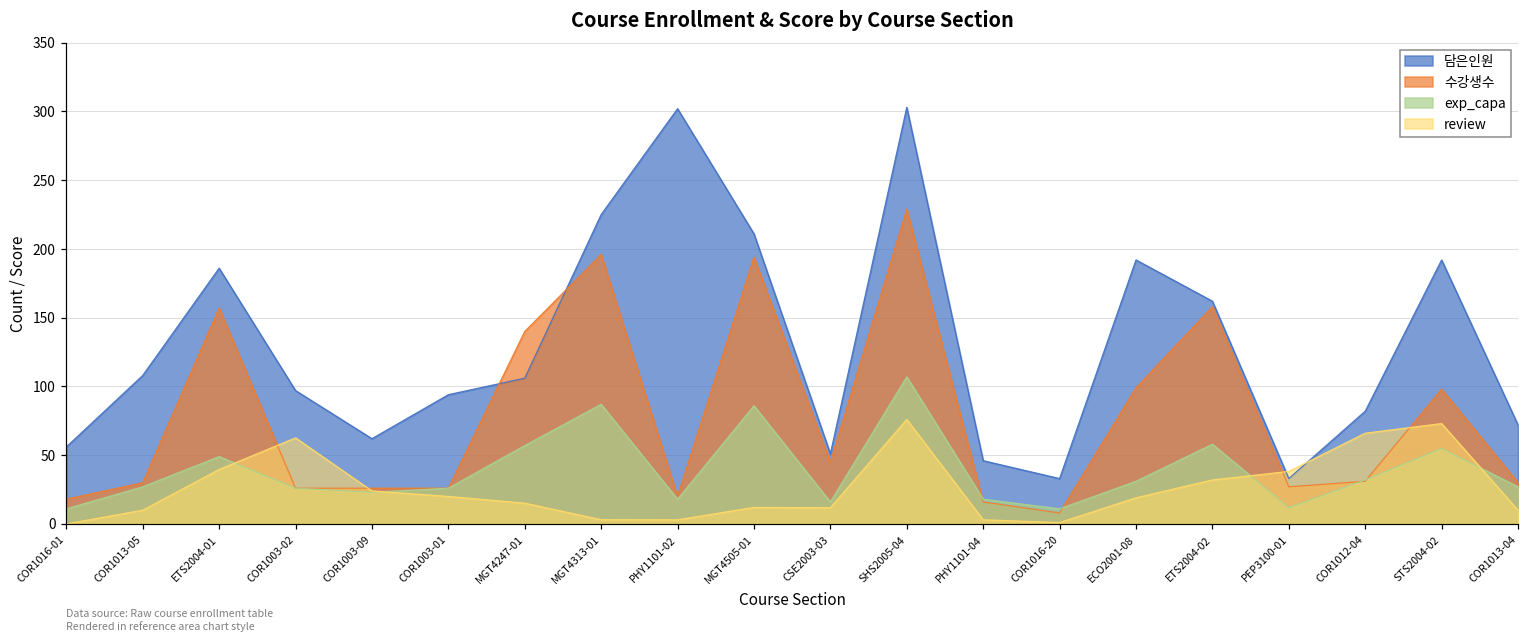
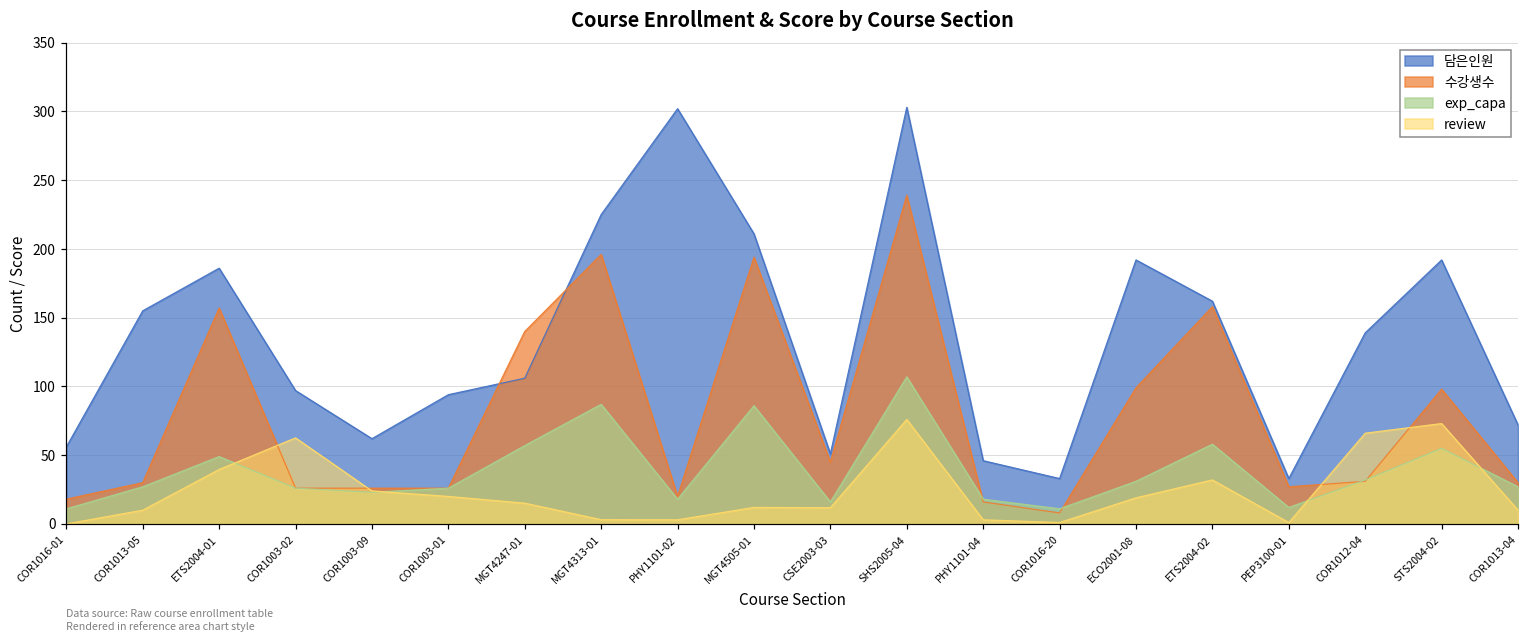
담은인원, COR1013-05: 108 -> 155
수강생수, SHS2005-04: 229 -> 239
review, PEP3100-01: 38 -> 1
담은인원, COR1012-04: 82 -> 139
